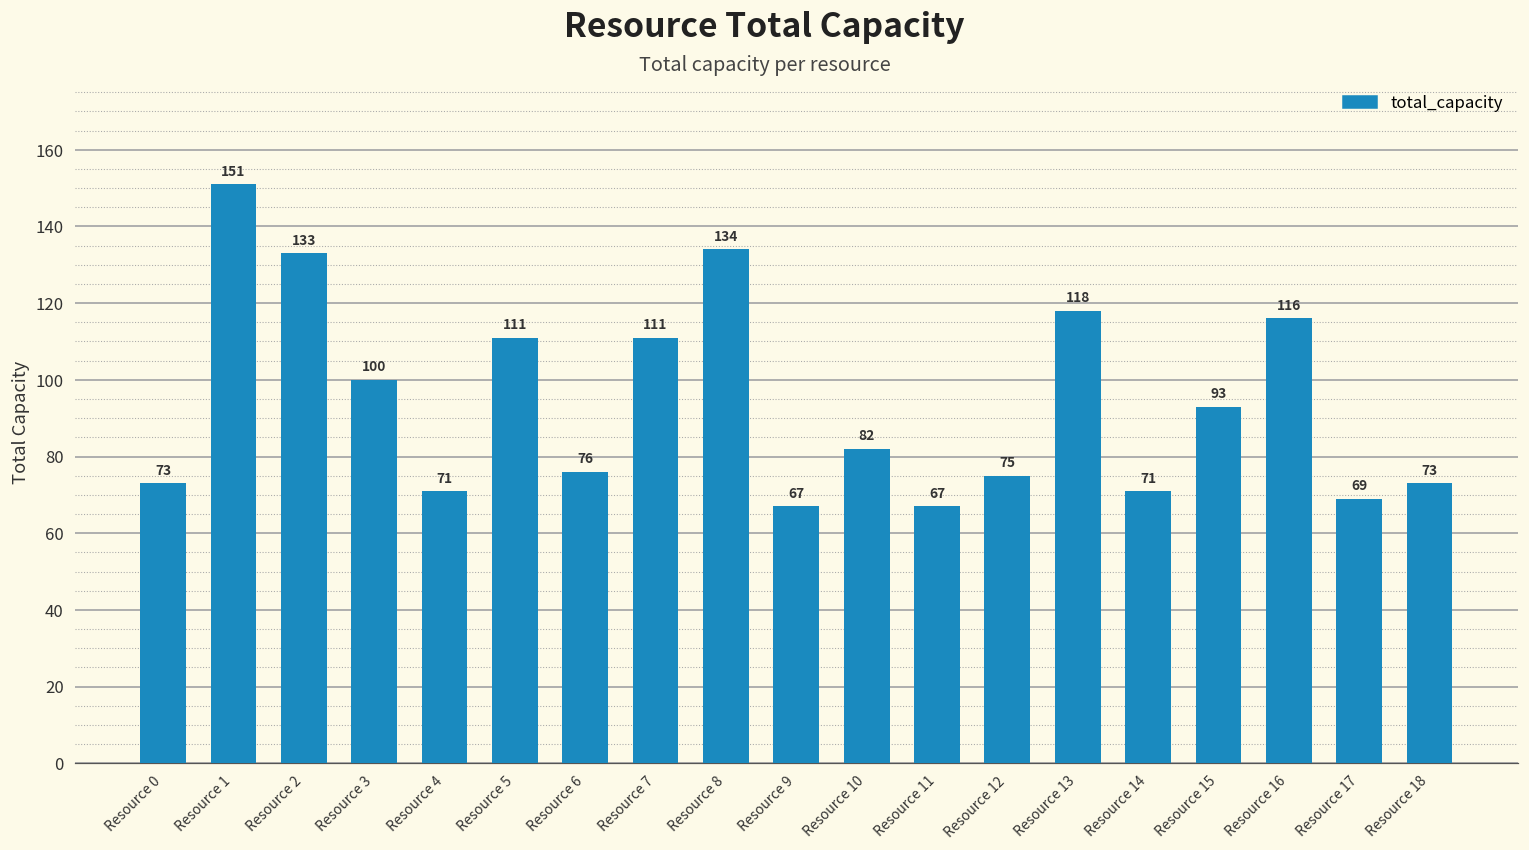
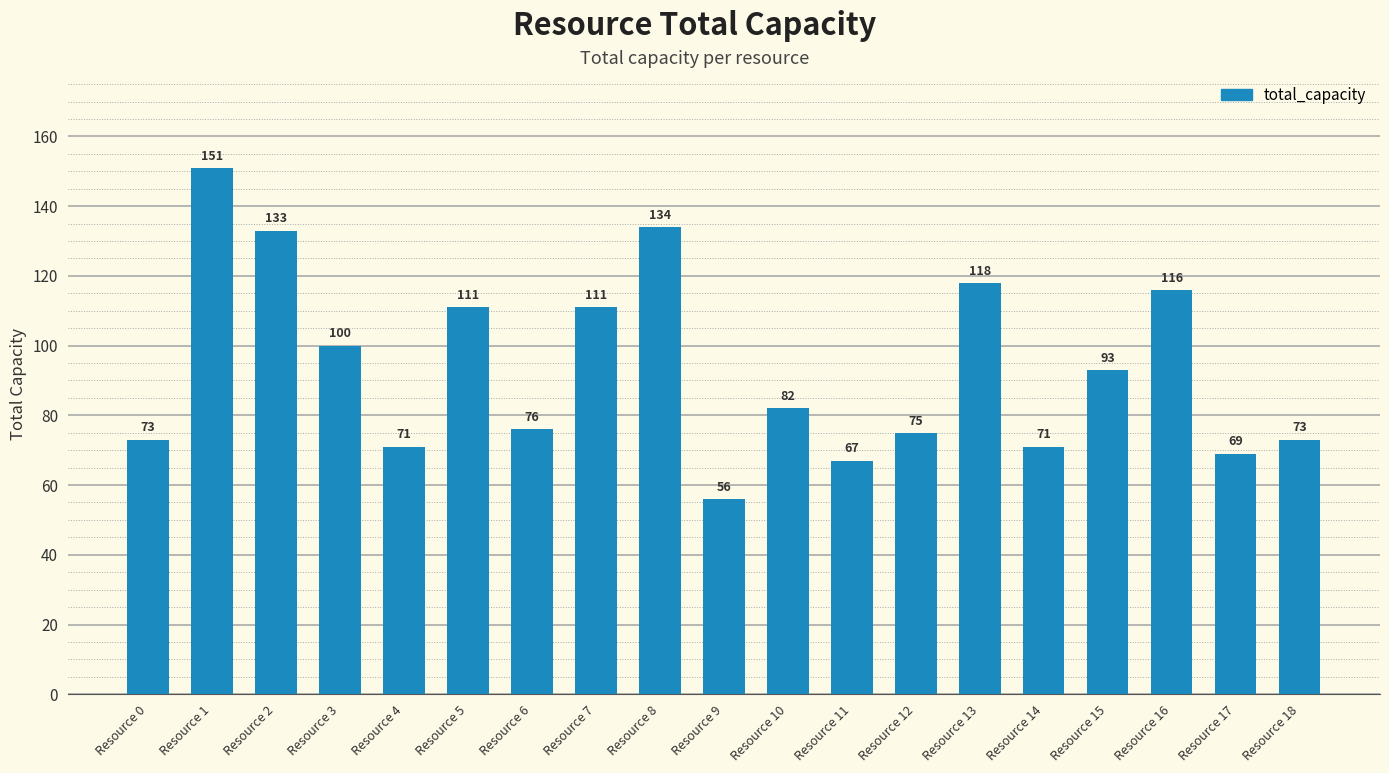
Resource 9: 67 -> 56
